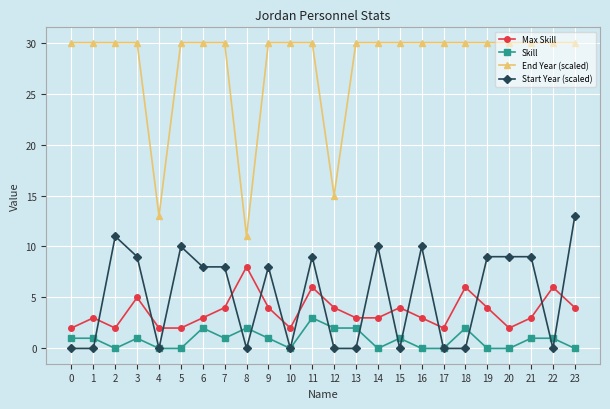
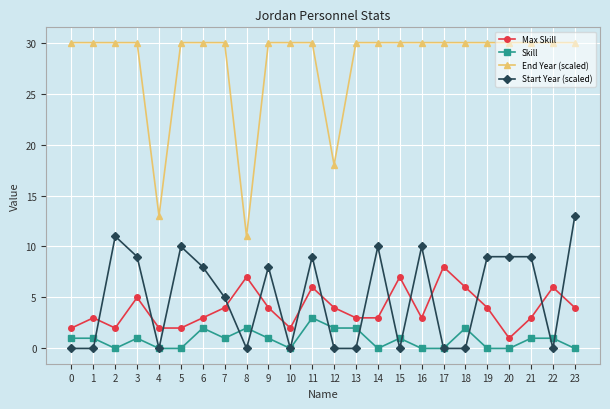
Start Year (scaled), 7: 8.0 -> 5.0
Max Skill, 8: 8 -> 7
End Year (scaled), 12: 15.0 -> 18.0
Max Skill, 15: 4 -> 7
Max Skill, 17: 2 -> 8
Max Skill, 20: 2 -> 1
